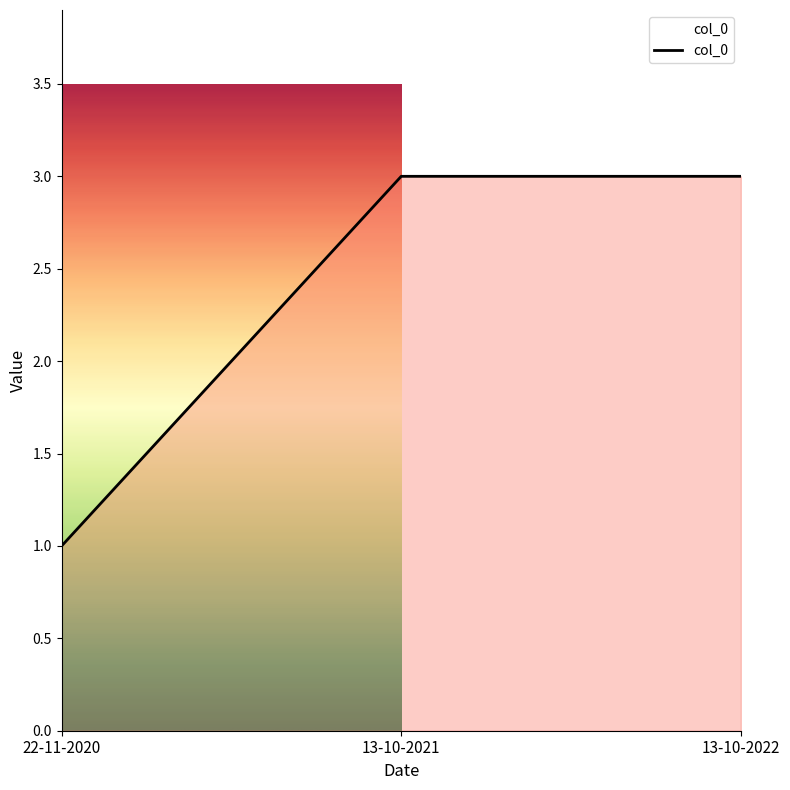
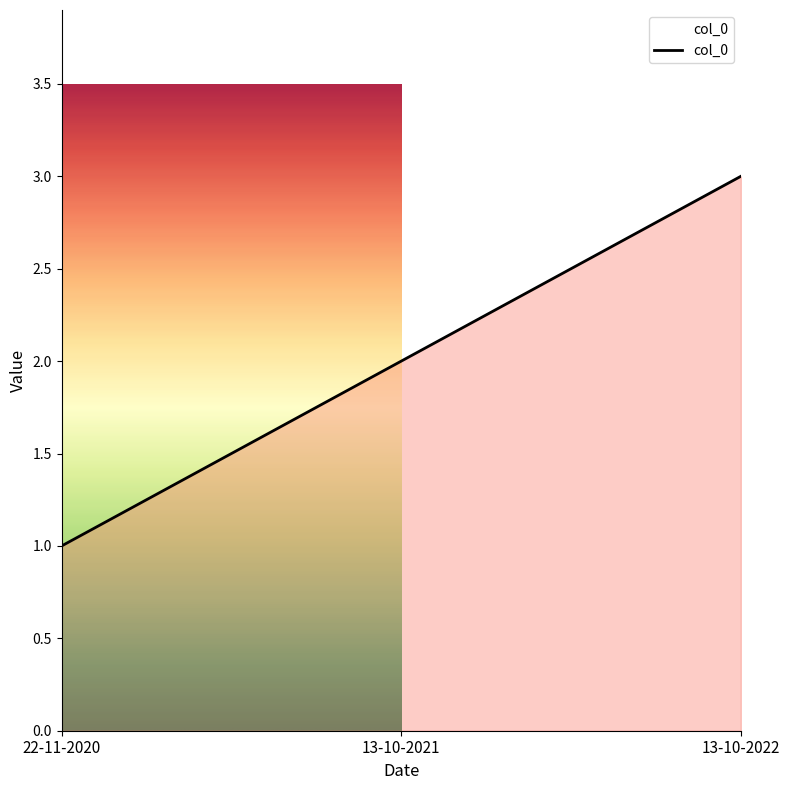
13-10-2021: 3 -> 2
